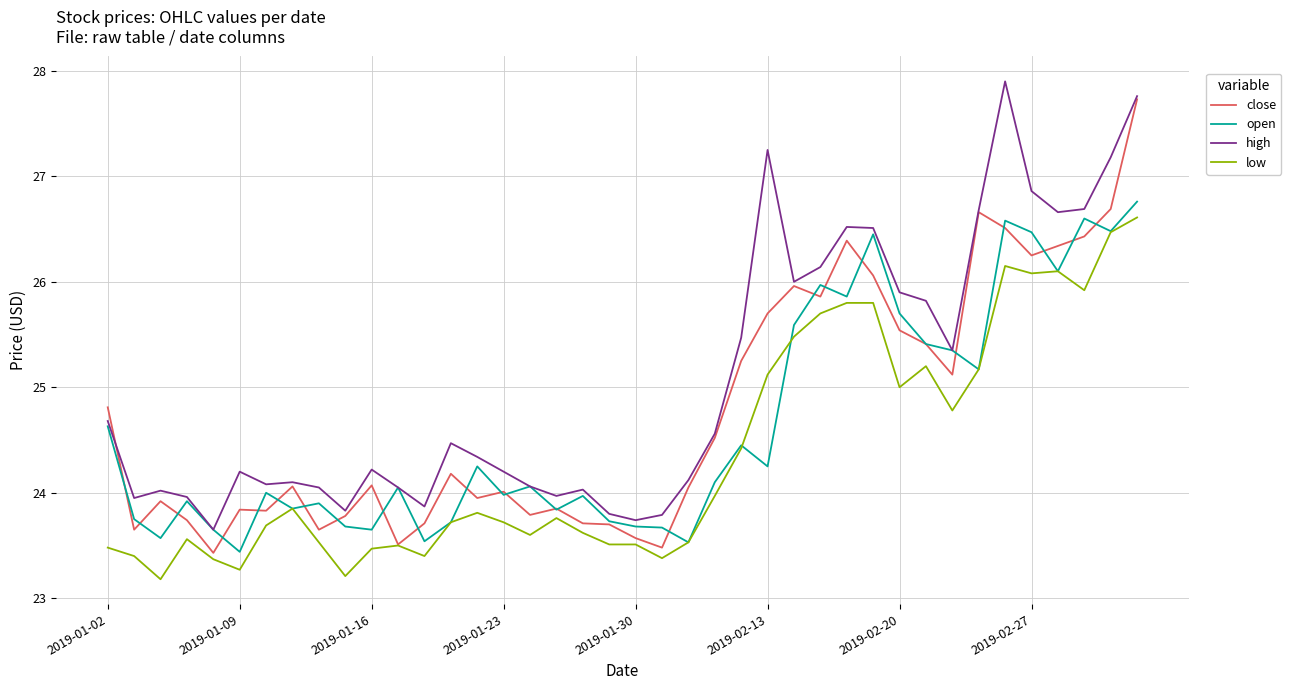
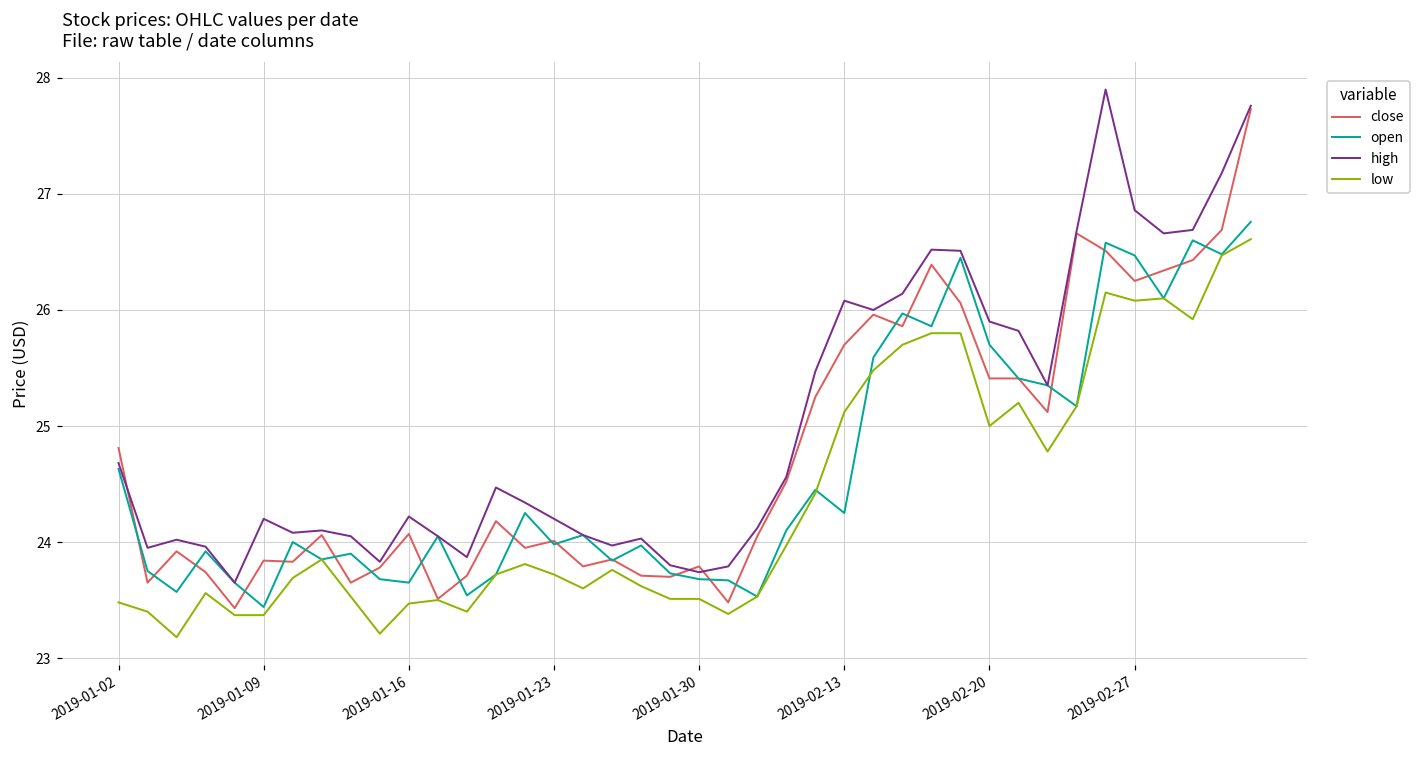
low, 2019-01-09: 23.27 -> 23.37
close, 2019-01-30: 23.57 -> 23.79
high, 2019-02-13: 27.25 -> 26.08
close, 2019-02-20: 25.54 -> 25.41
